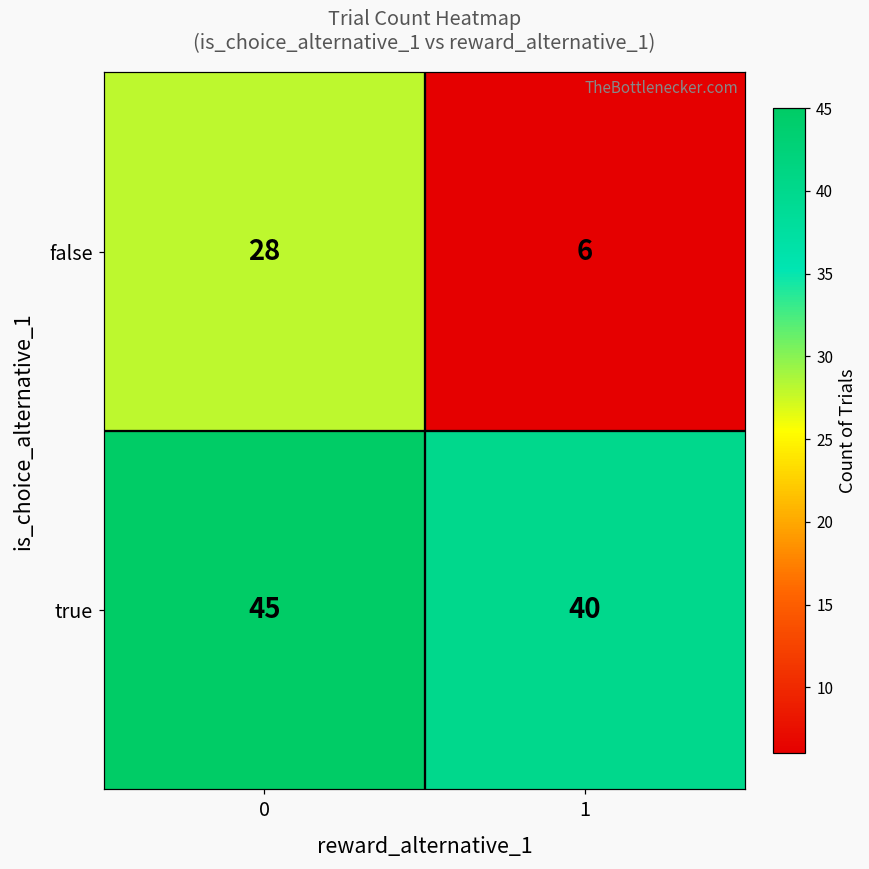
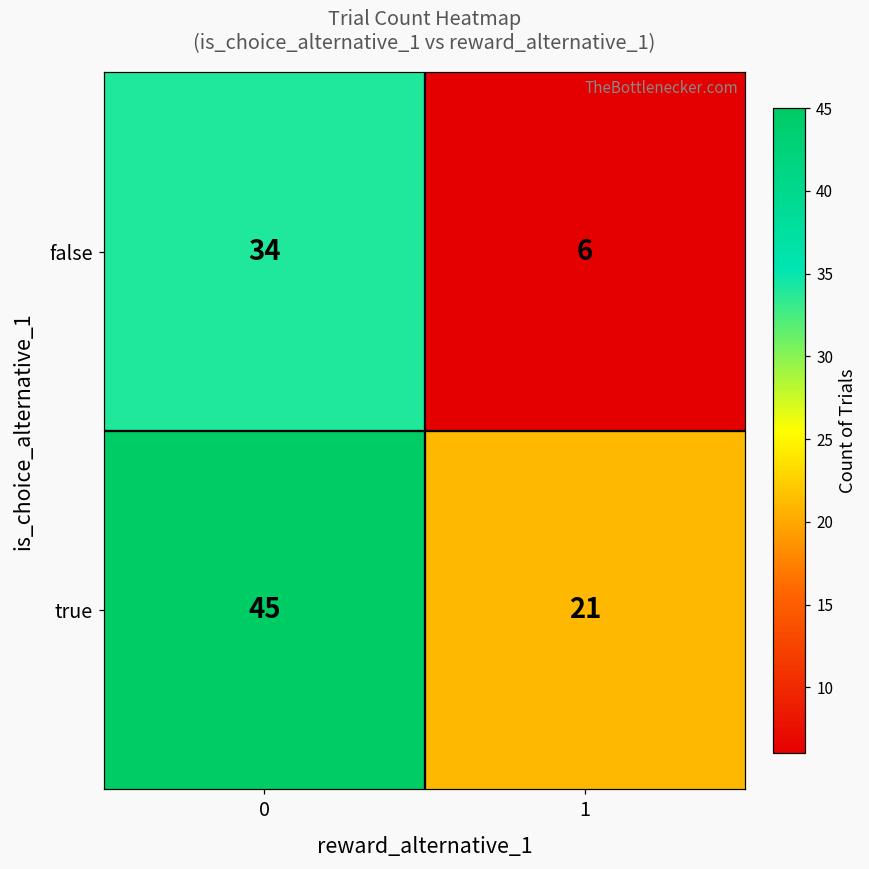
false, 0: 28 -> 34
true, 1: 40 -> 21
